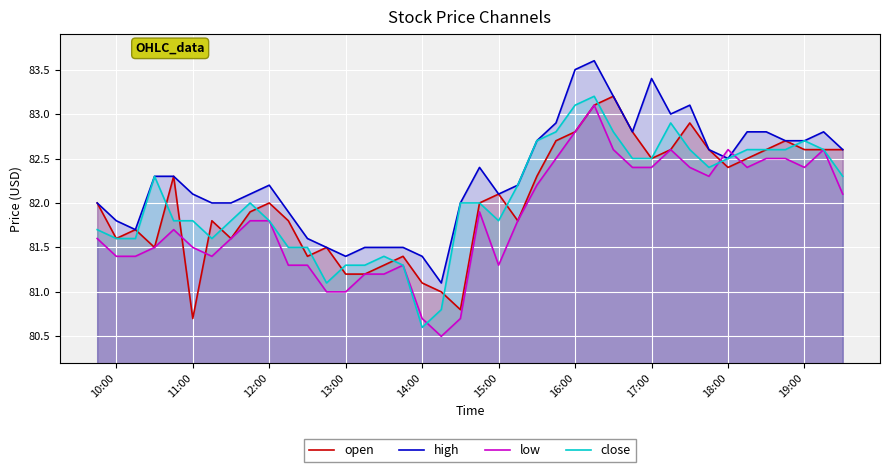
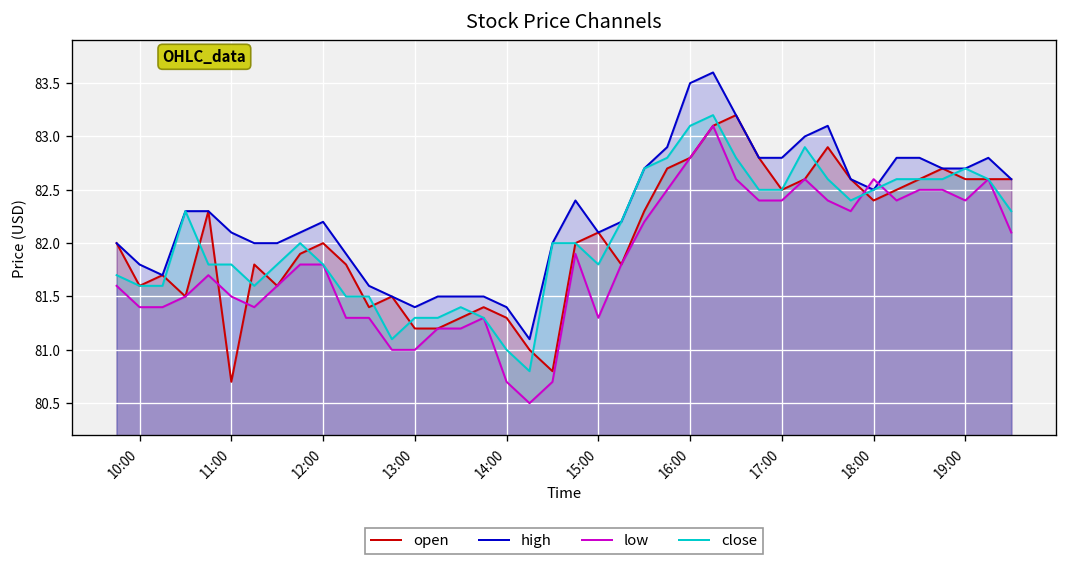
open, 14:00: 81.1 -> 81.3
close, 14:00: 80.6 -> 81.0
high, 17:00: 83.4 -> 82.8
